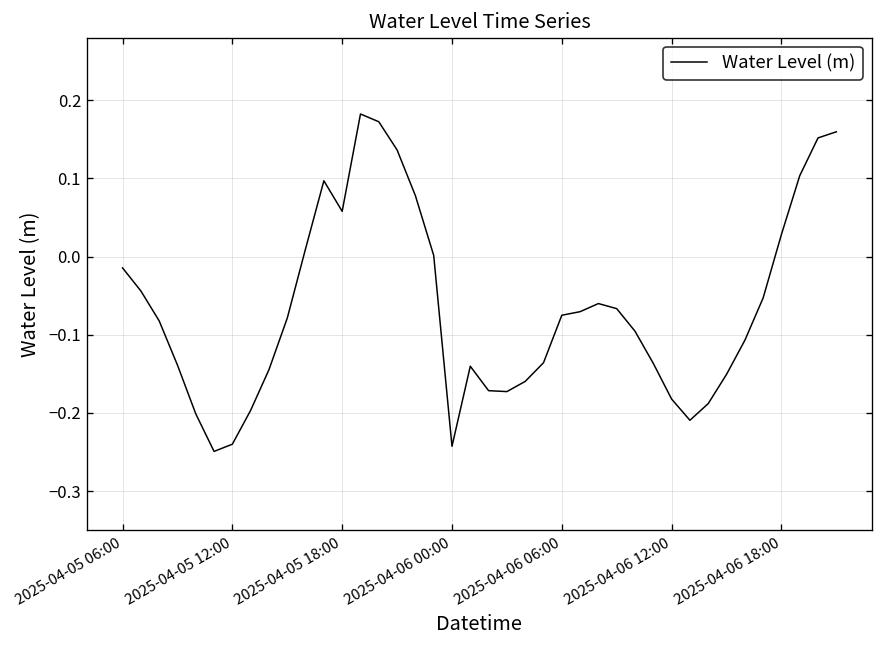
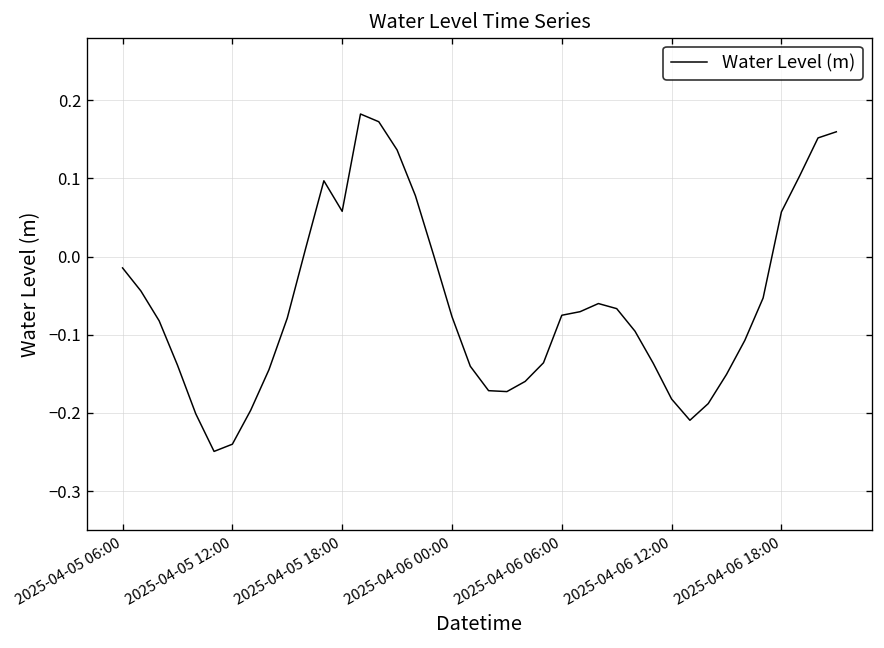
2025-04-06 00:00: -0.24 -> -0.08
2025-04-06 18:00: 0.03 -> 0.06
